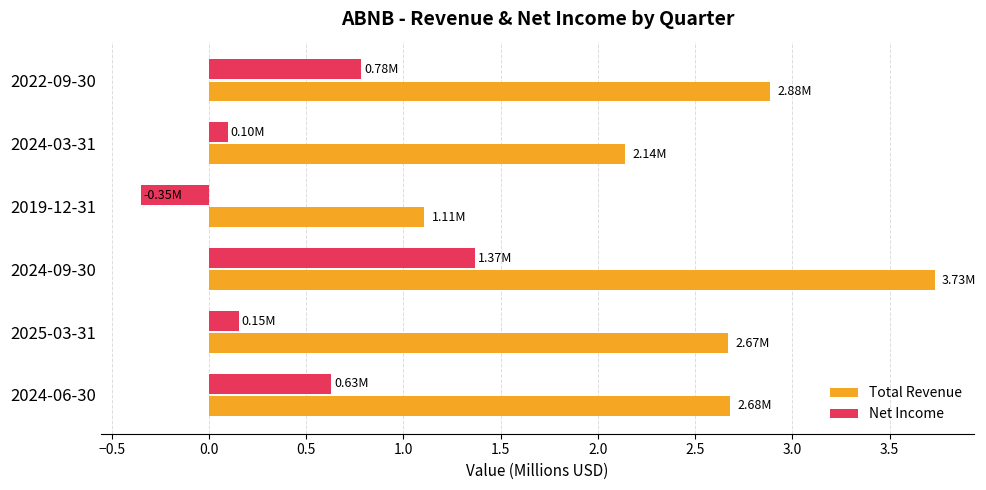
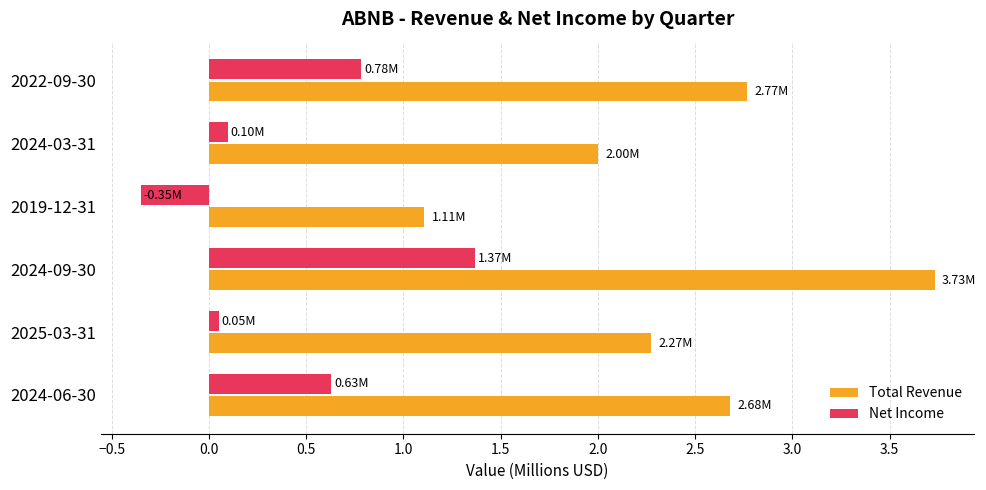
Total Revenue, 2022-09-30: 2.88M -> 2.77M
Total Revenue, 2024-03-31: 2.14M -> 2.00M
Net Income, 2025-03-31: 0.15M -> 0.05M
Total Revenue, 2025-03-31: 2.67M -> 2.27M
